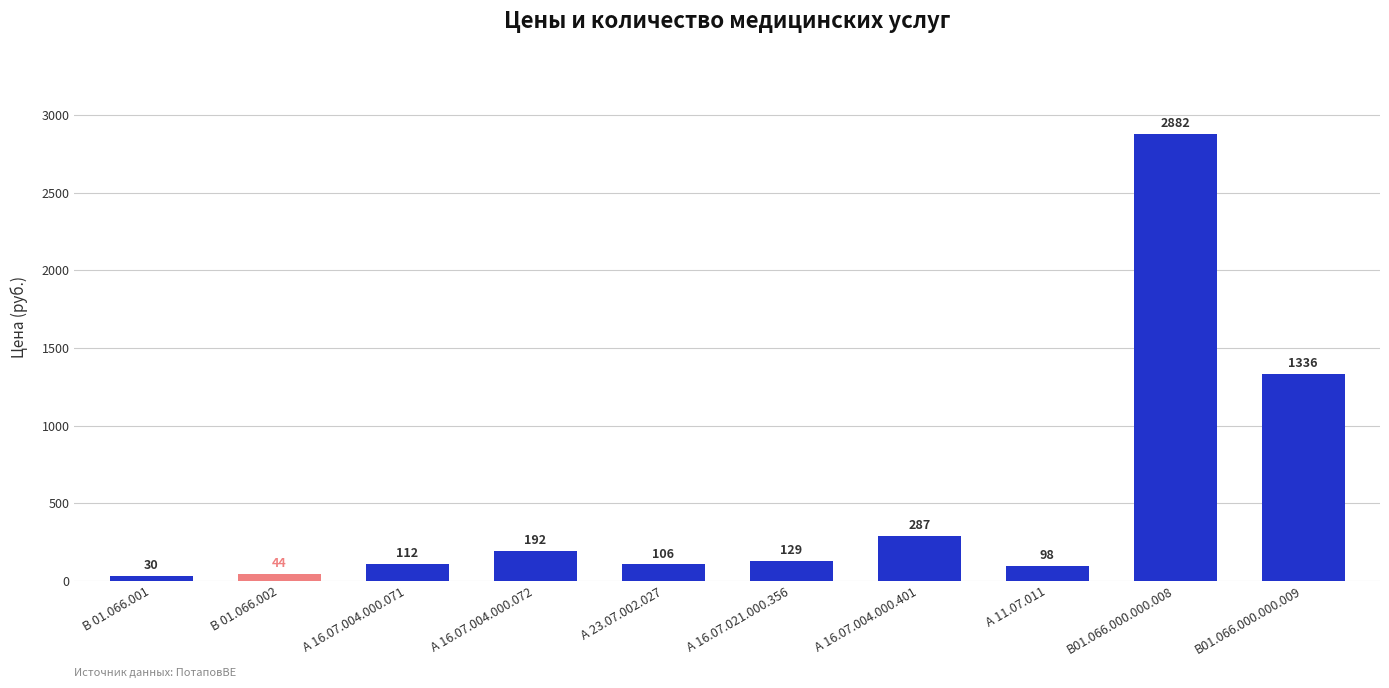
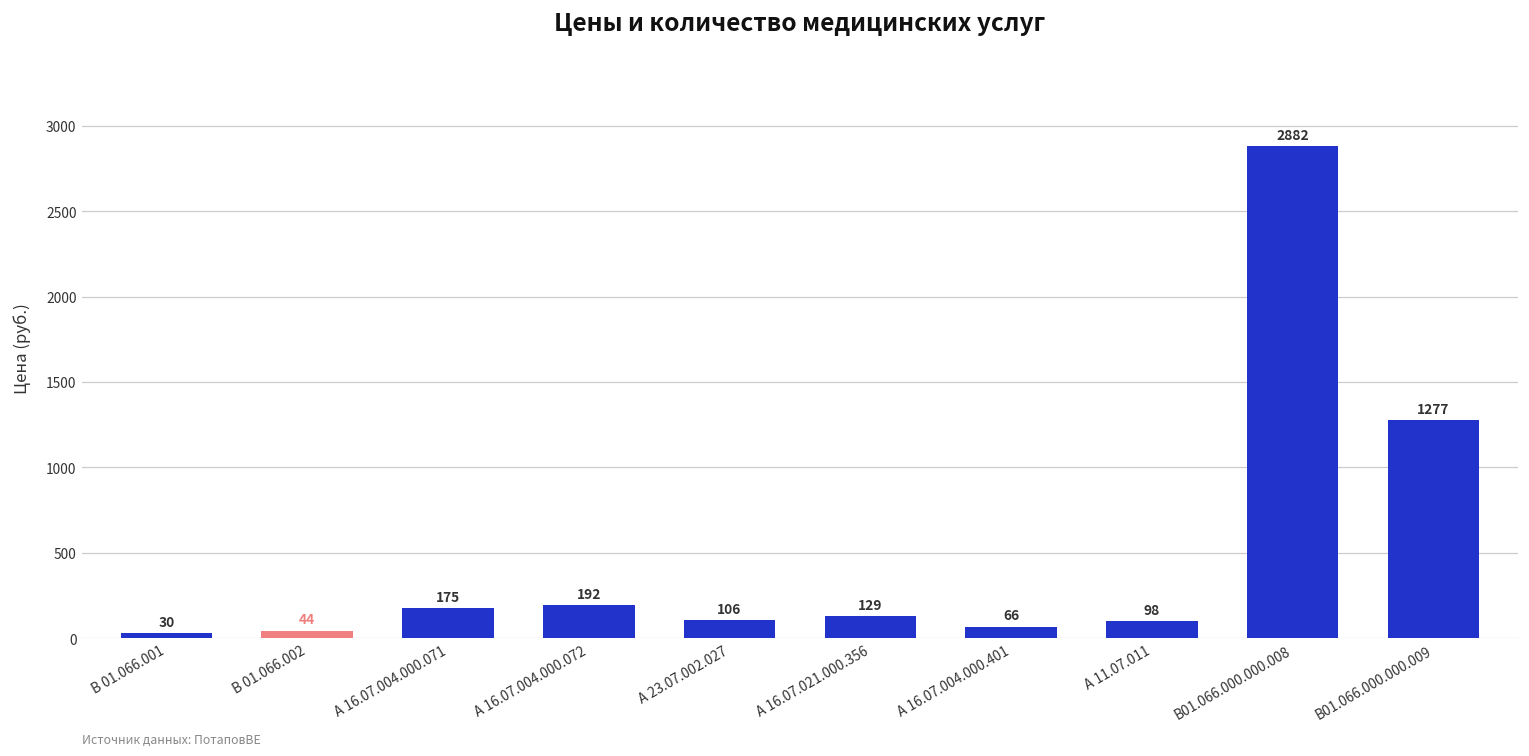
А 16.07.004.000.071: 112 -> 175
А 16.07.004.000.401: 287 -> 66
В01.066.000.000.009: 1336 -> 1277
